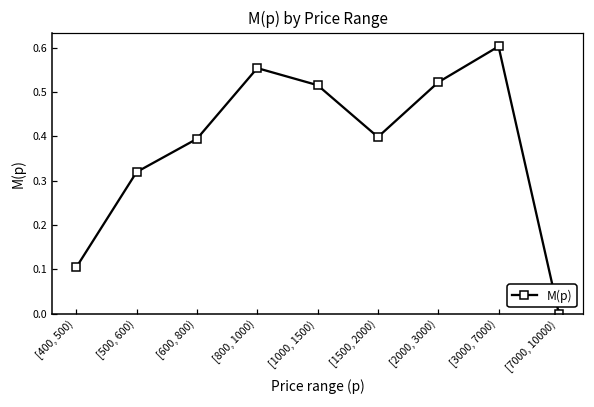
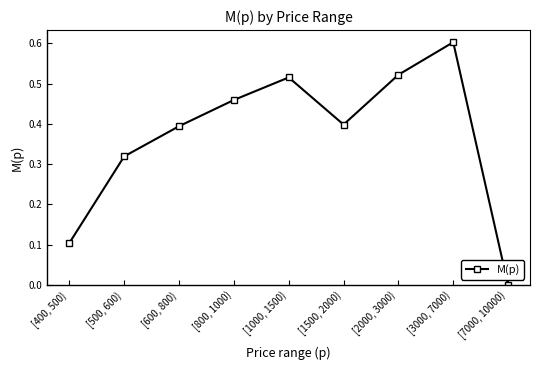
[800, 1000): 0.55 -> 0.46
